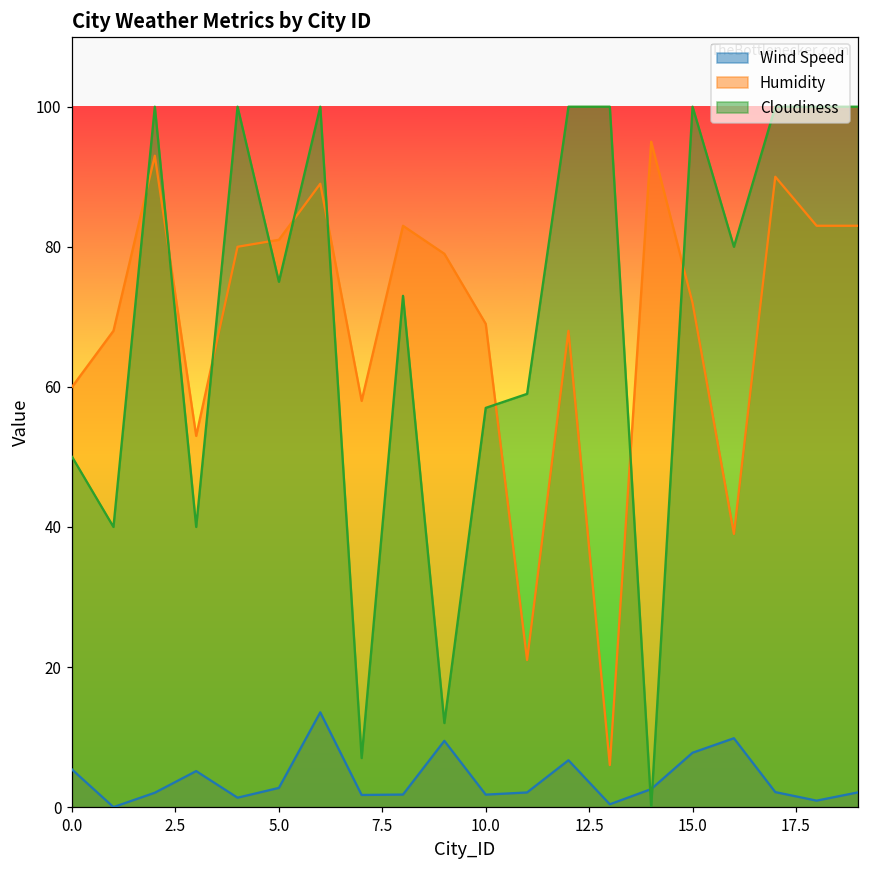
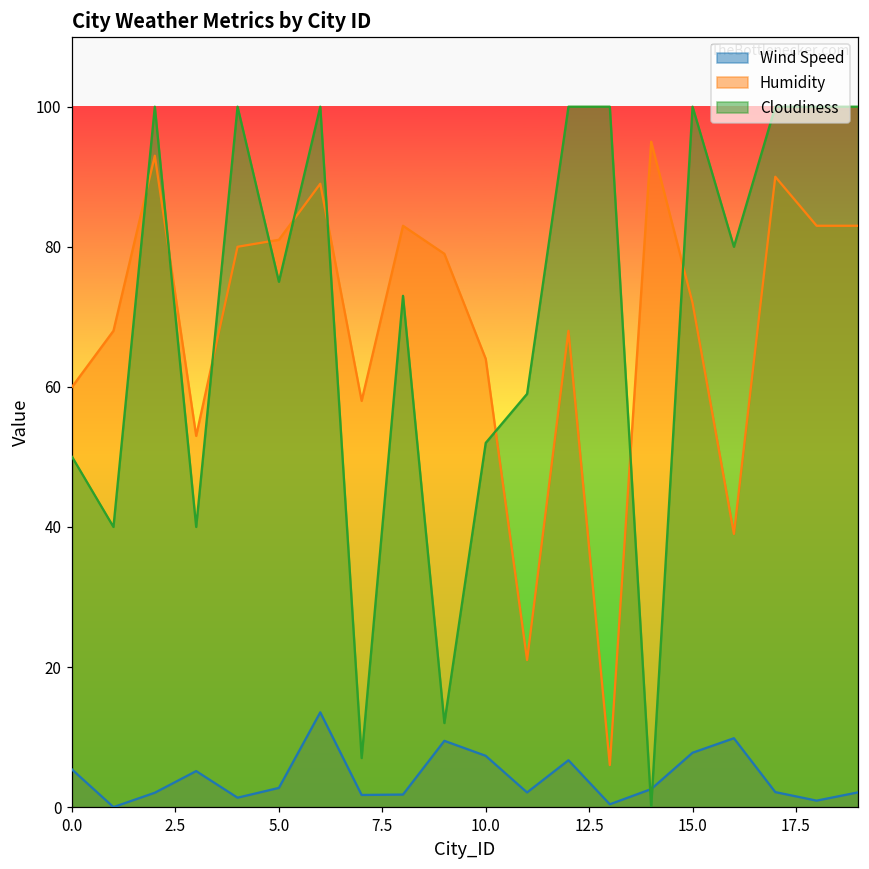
Wind Speed, 10.0: 2 -> 7
Humidity, 10.0: 69 -> 64
Cloudiness, 10.0: 57 -> 52
